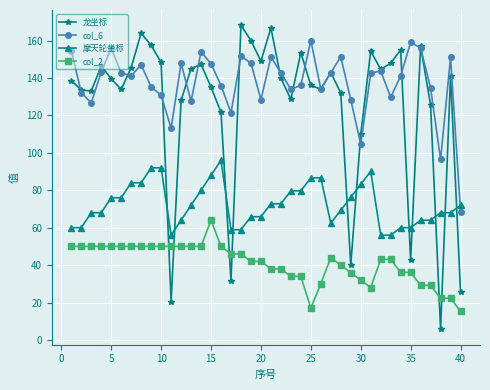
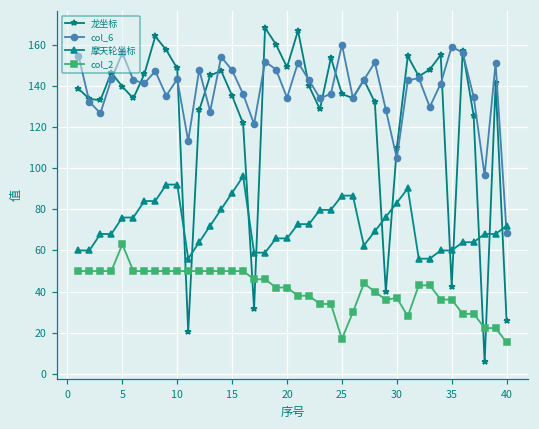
col_2, 5: 50 -> 63
col_6, 10: 131 -> 143
col_2, 15: 64 -> 50
col_6, 20: 128 -> 134
col_2, 30: 32 -> 37
